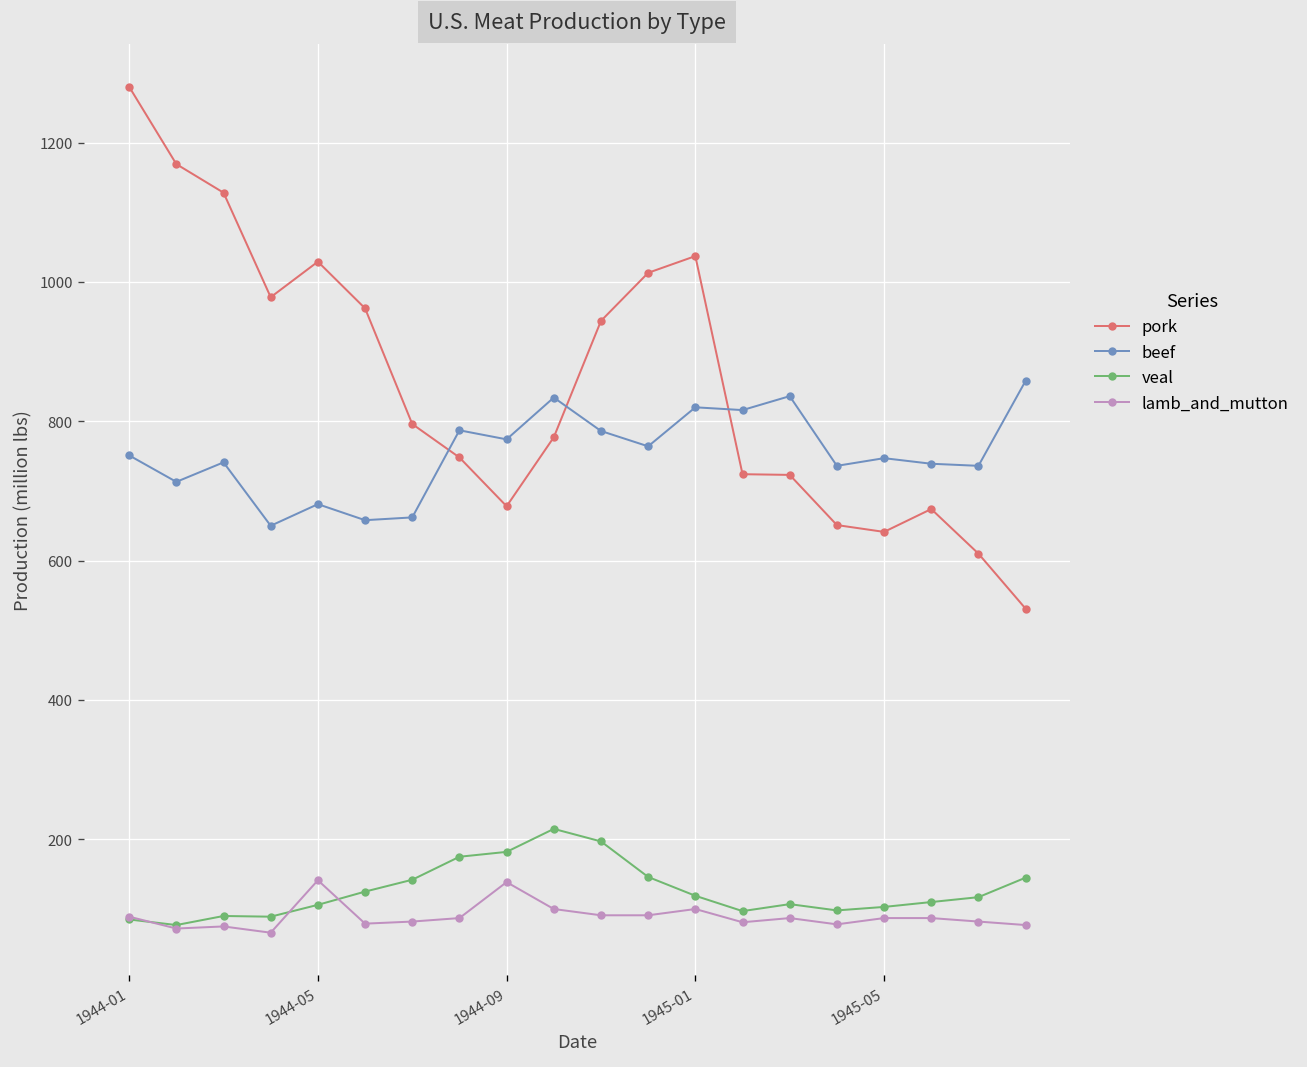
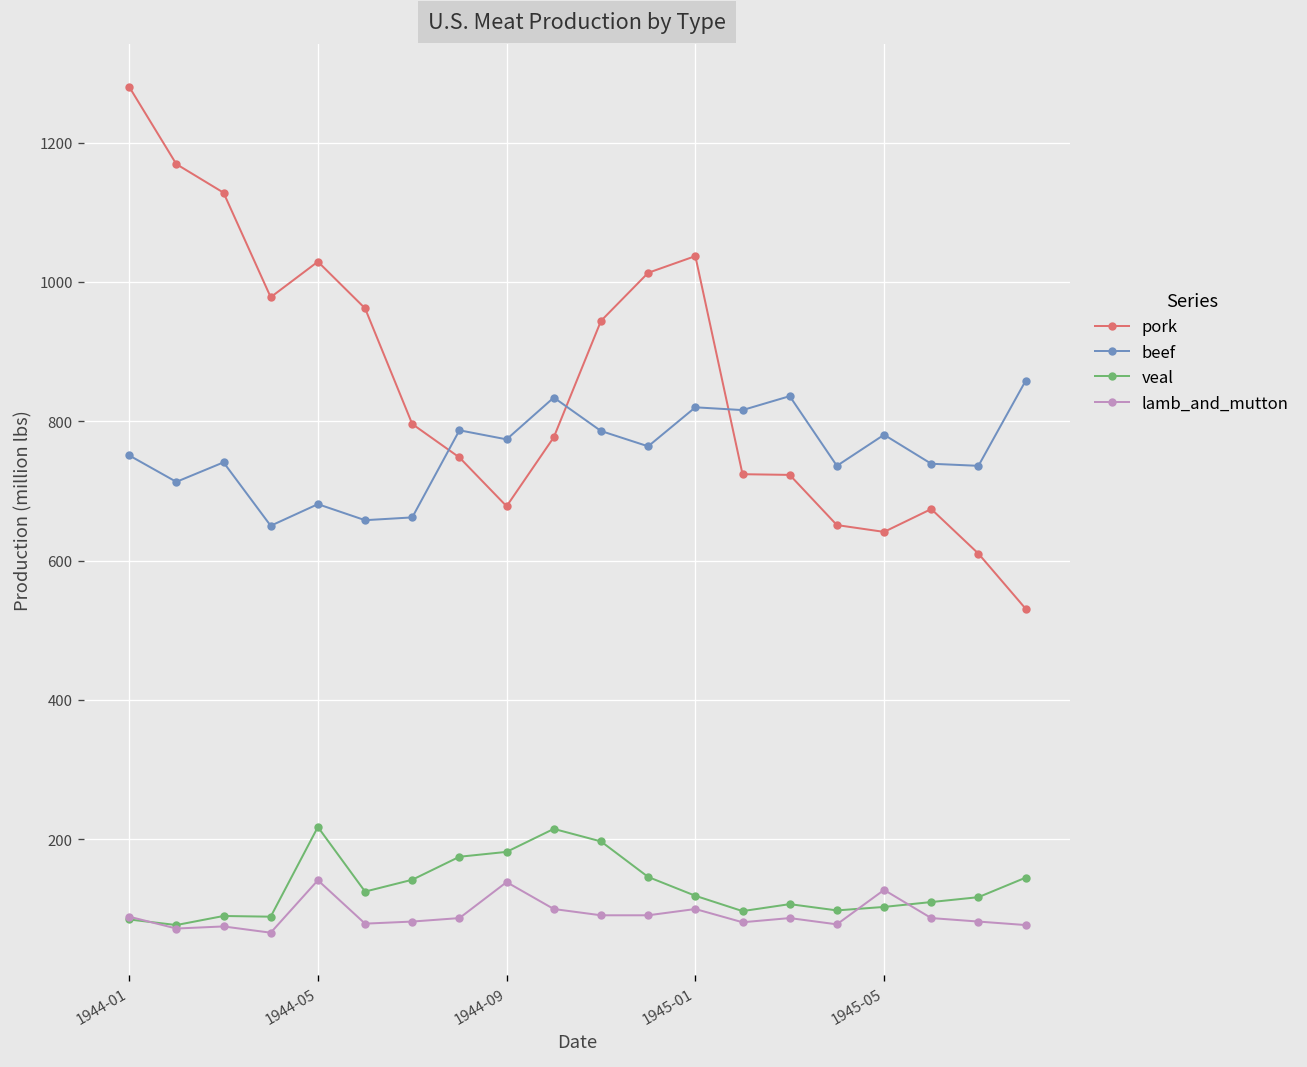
veal, 1944-05: 110 -> 220
beef, 1945-05: 750 -> 780
lamb_and_mutton, 1945-05: 90 -> 130
